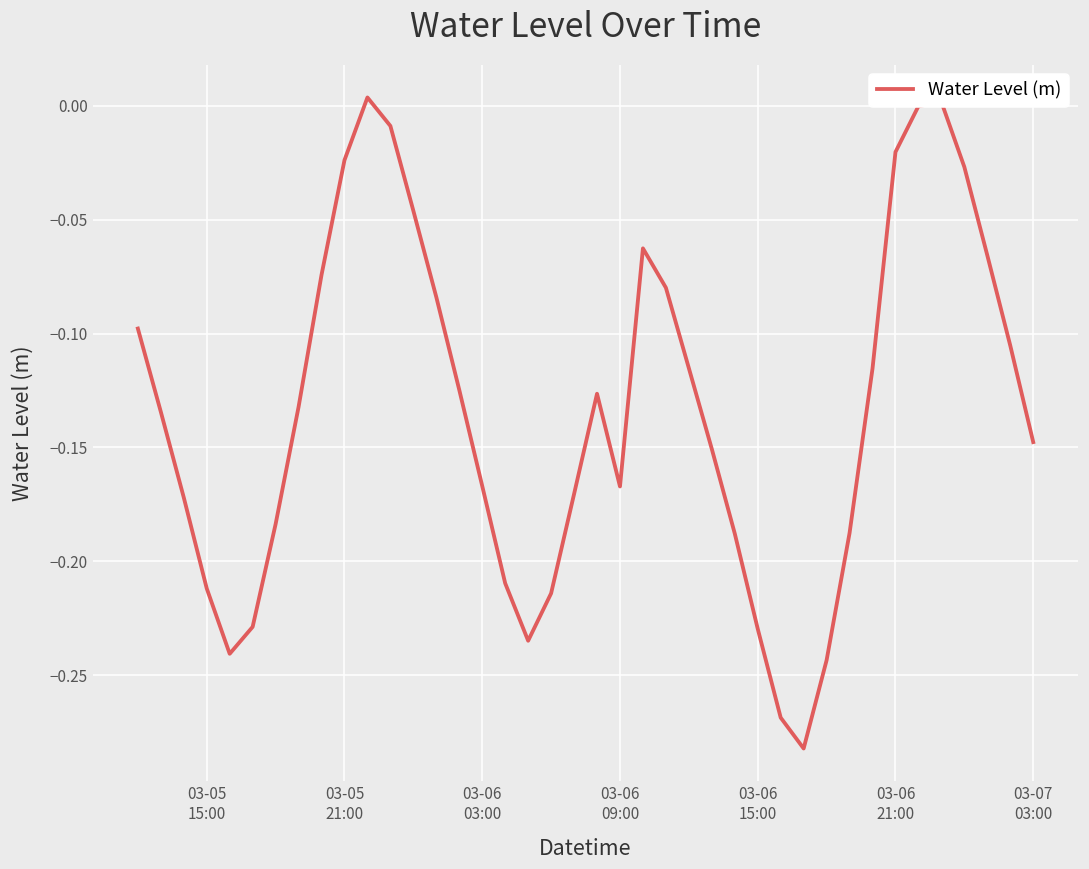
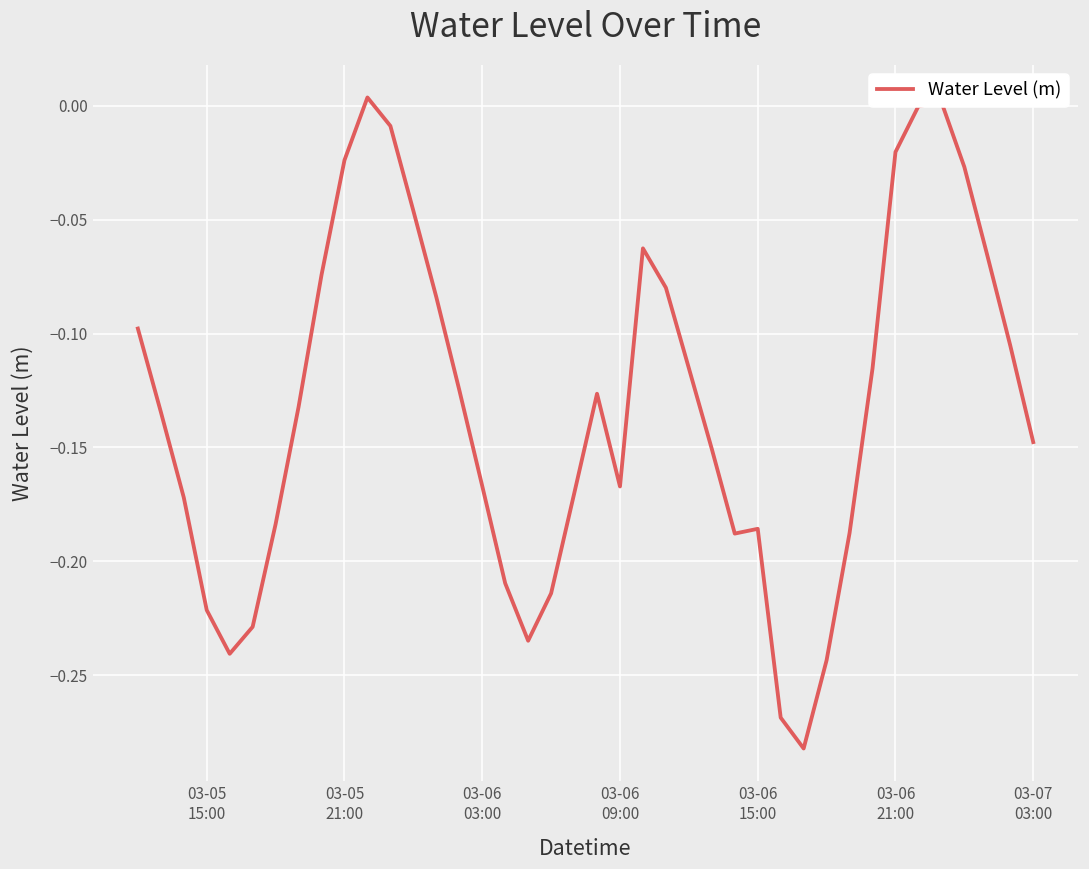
03-05 15:00: -0.212 -> -0.221
03-06 15:00: -0.230 -> -0.186
